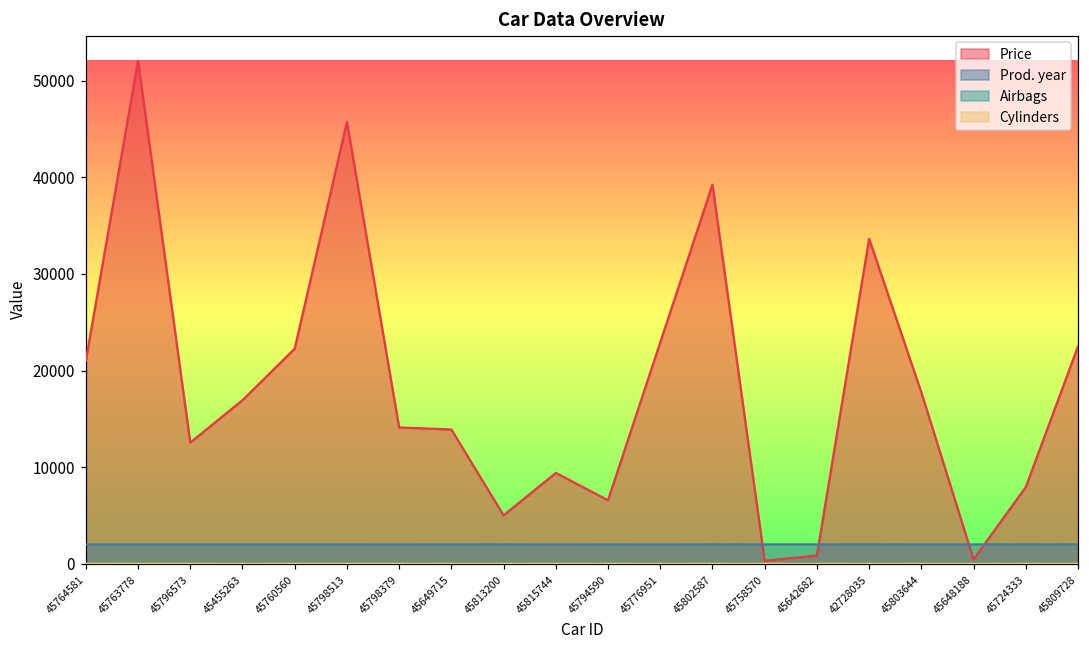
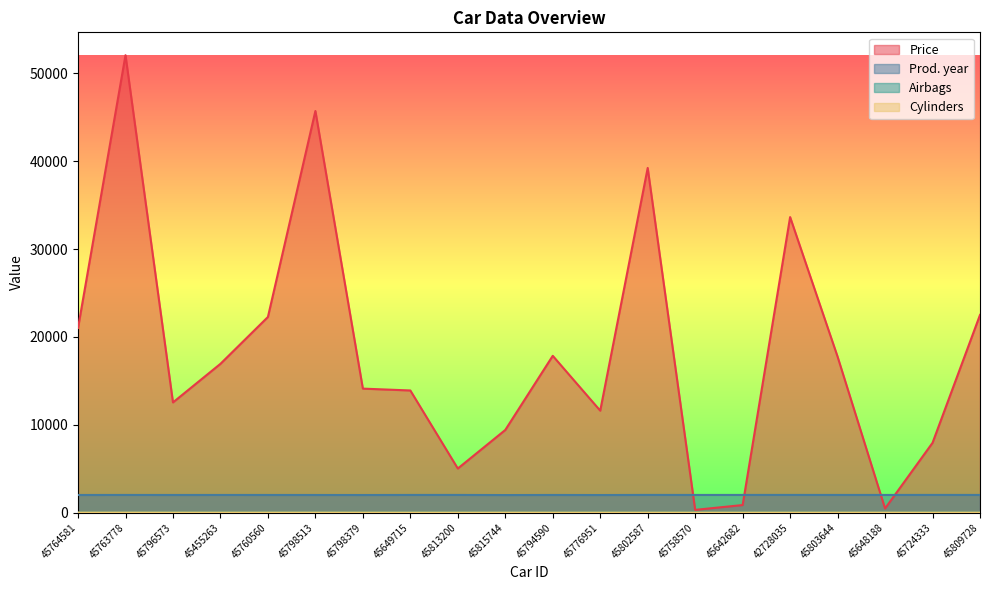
Price, 45794590: 7000 -> 18000
Price, 45776951: 23000 -> 12000
